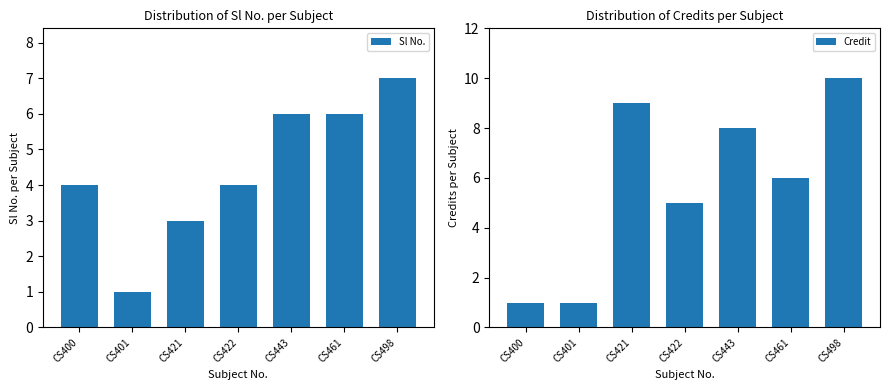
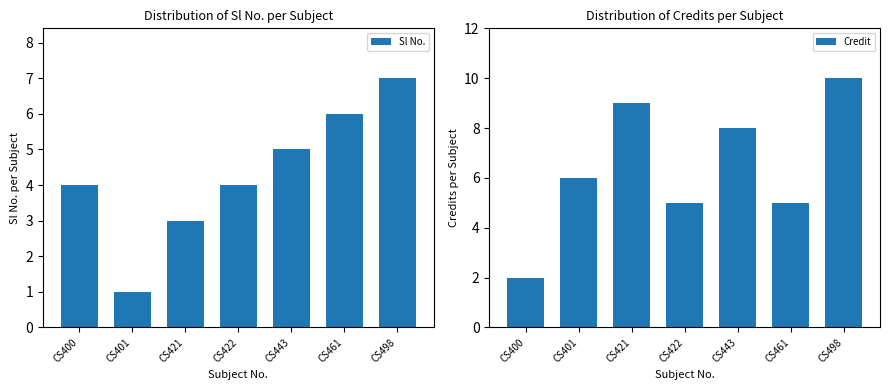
Distribution of Sl No. per Subject, CS443: 6 -> 5
Distribution of Credits per Subject, CS400: 1 -> 2
Distribution of Credits per Subject, CS401: 1 -> 6
Distribution of Credits per Subject, CS461: 6 -> 5
